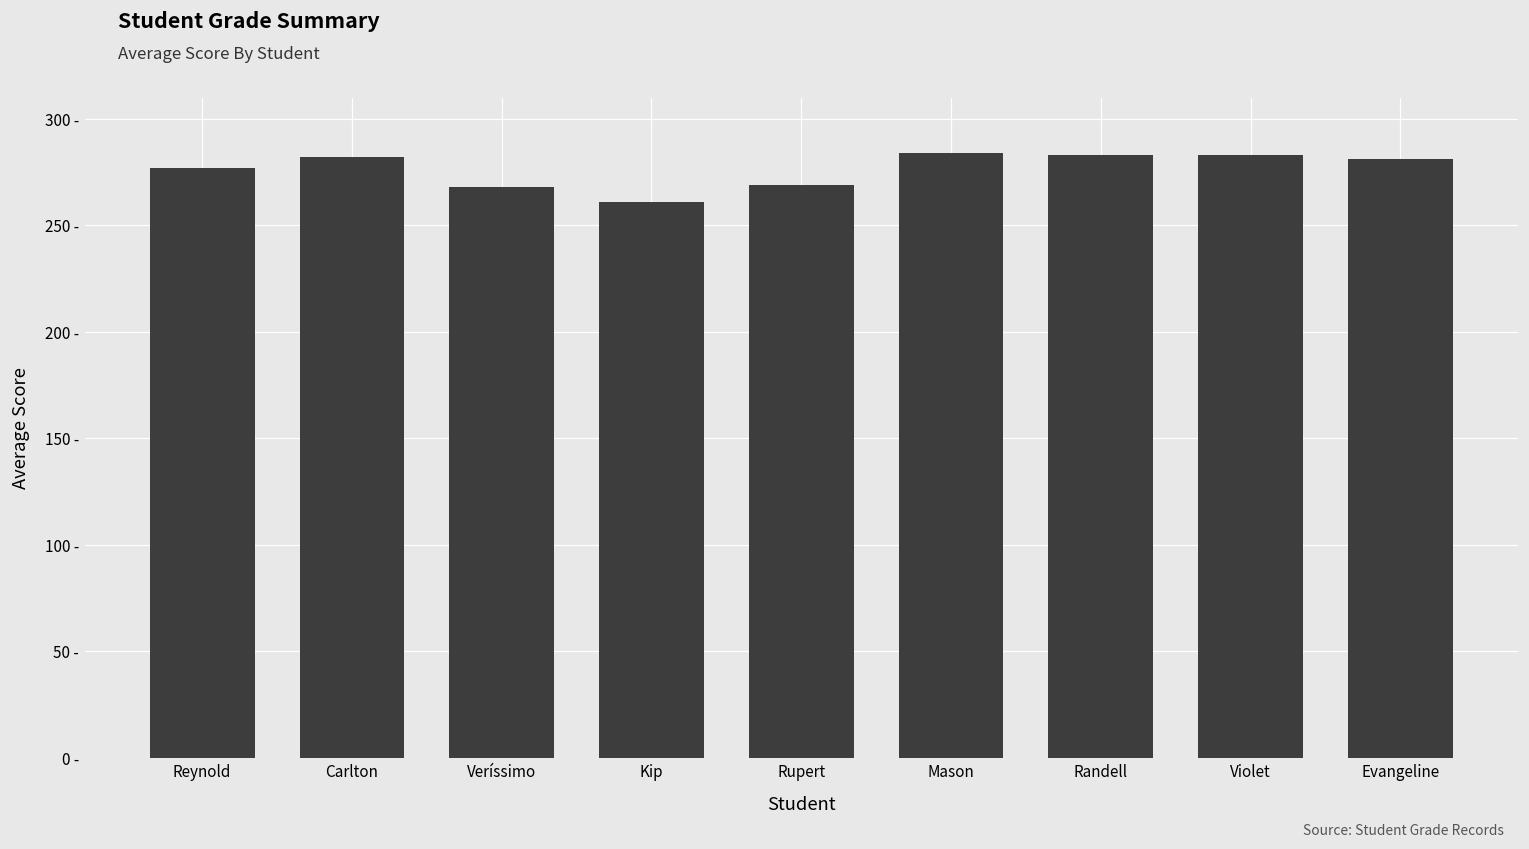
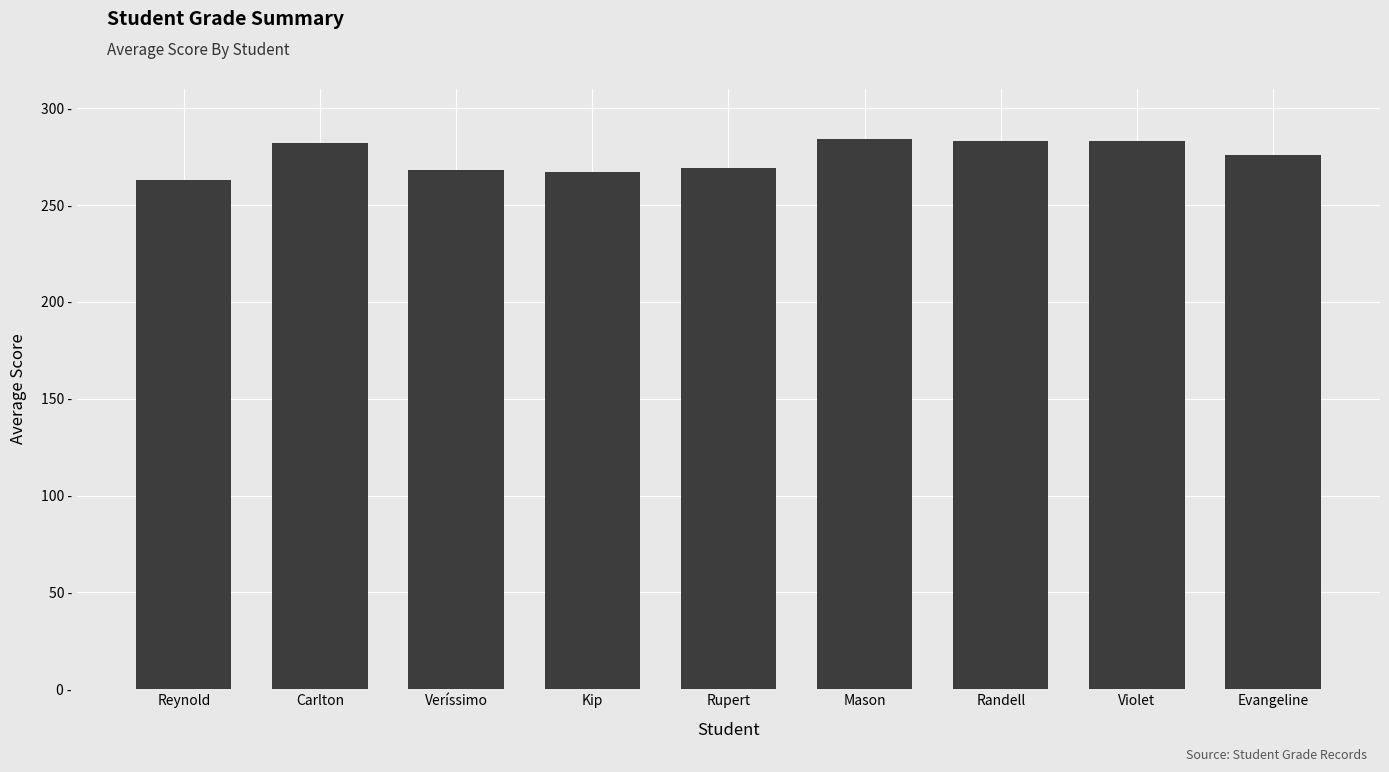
Reynold: 277 - -> 263 -
Kip: 261 - -> 267 -
Evangeline: 281 - -> 276 -
